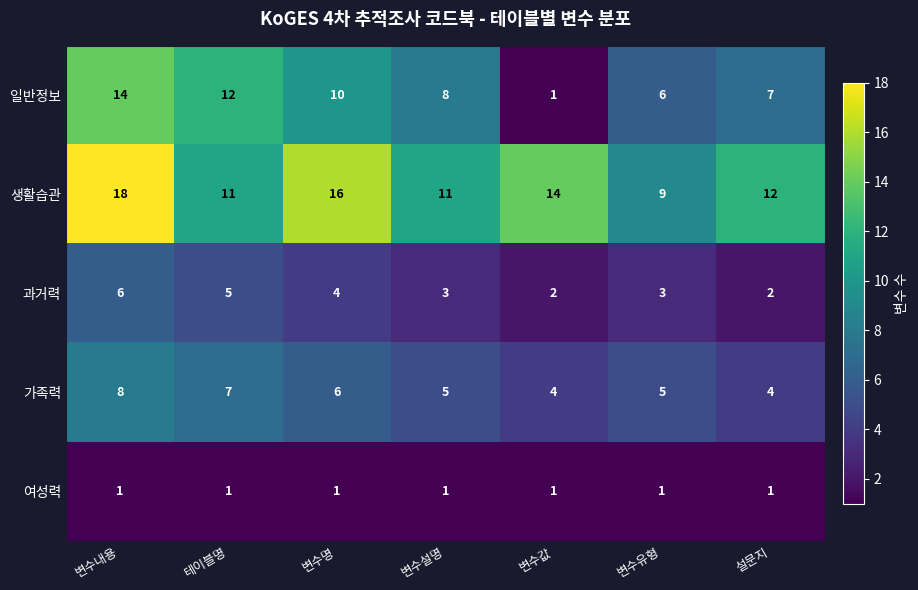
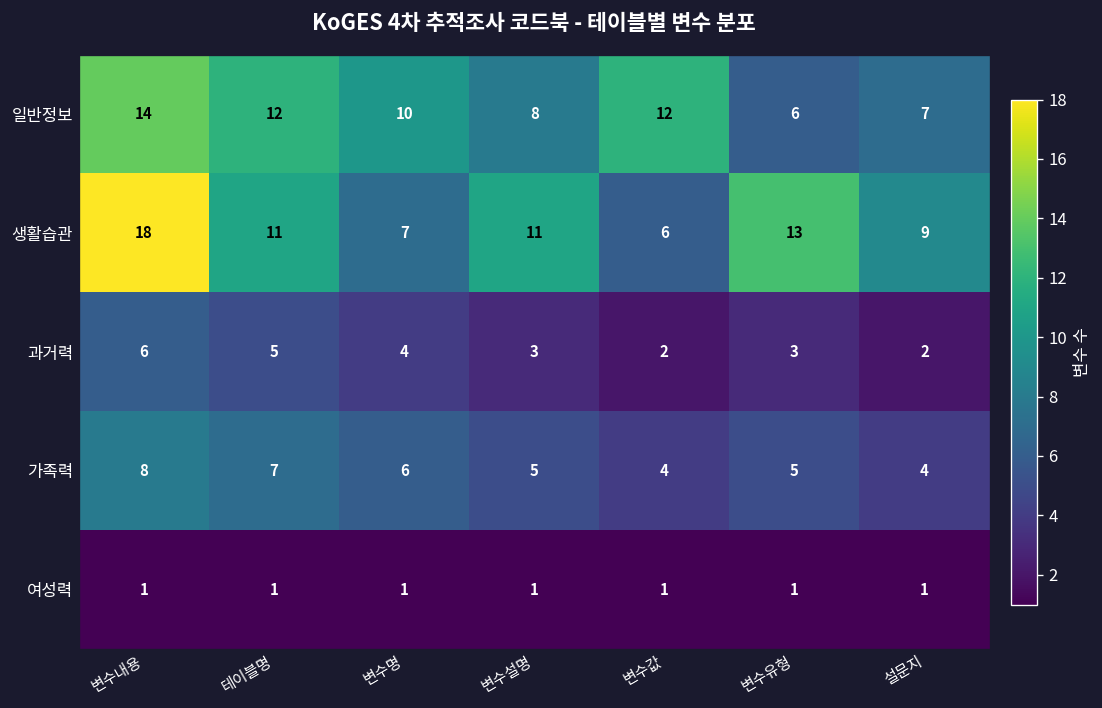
일반정보, 변수값: 1 -> 12
생활습관, 변수명: 16 -> 7
생활습관, 변수값: 14 -> 6
생활습관, 변수유형: 9 -> 13
생활습관, 설문지: 12 -> 9
